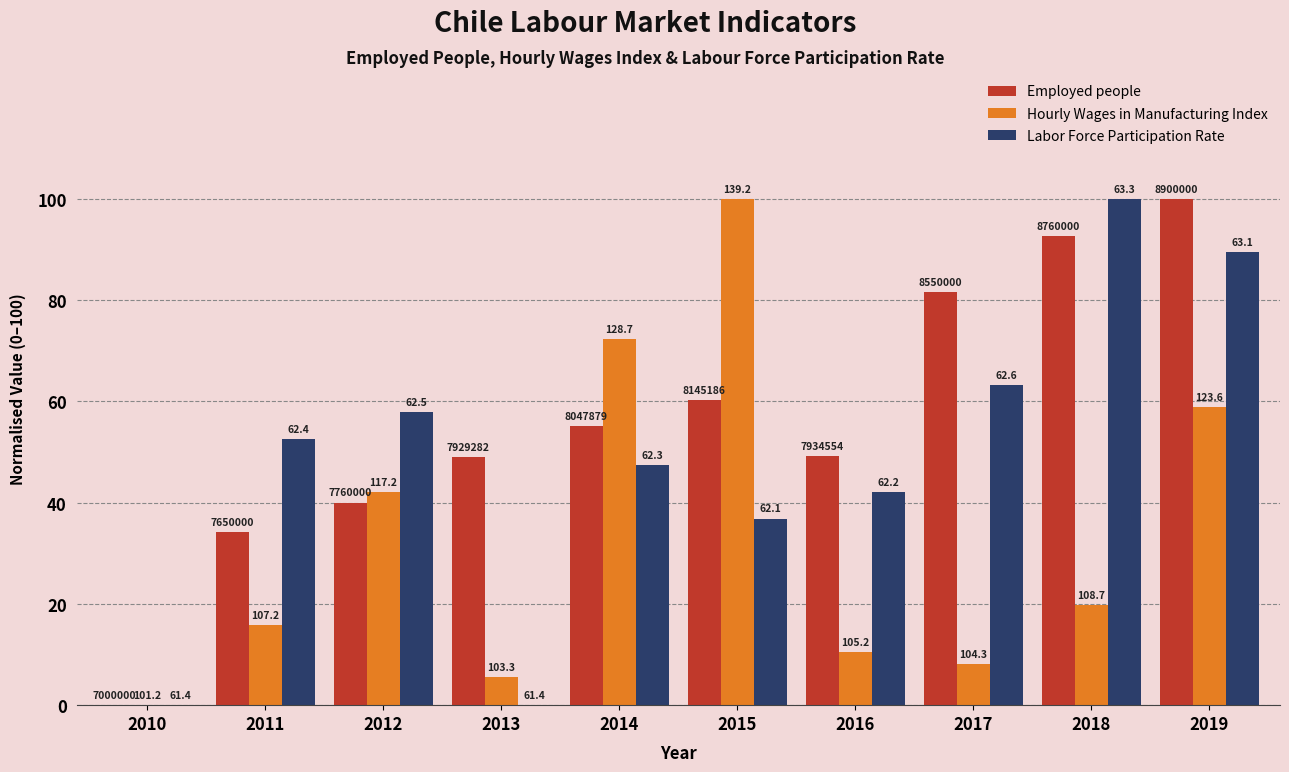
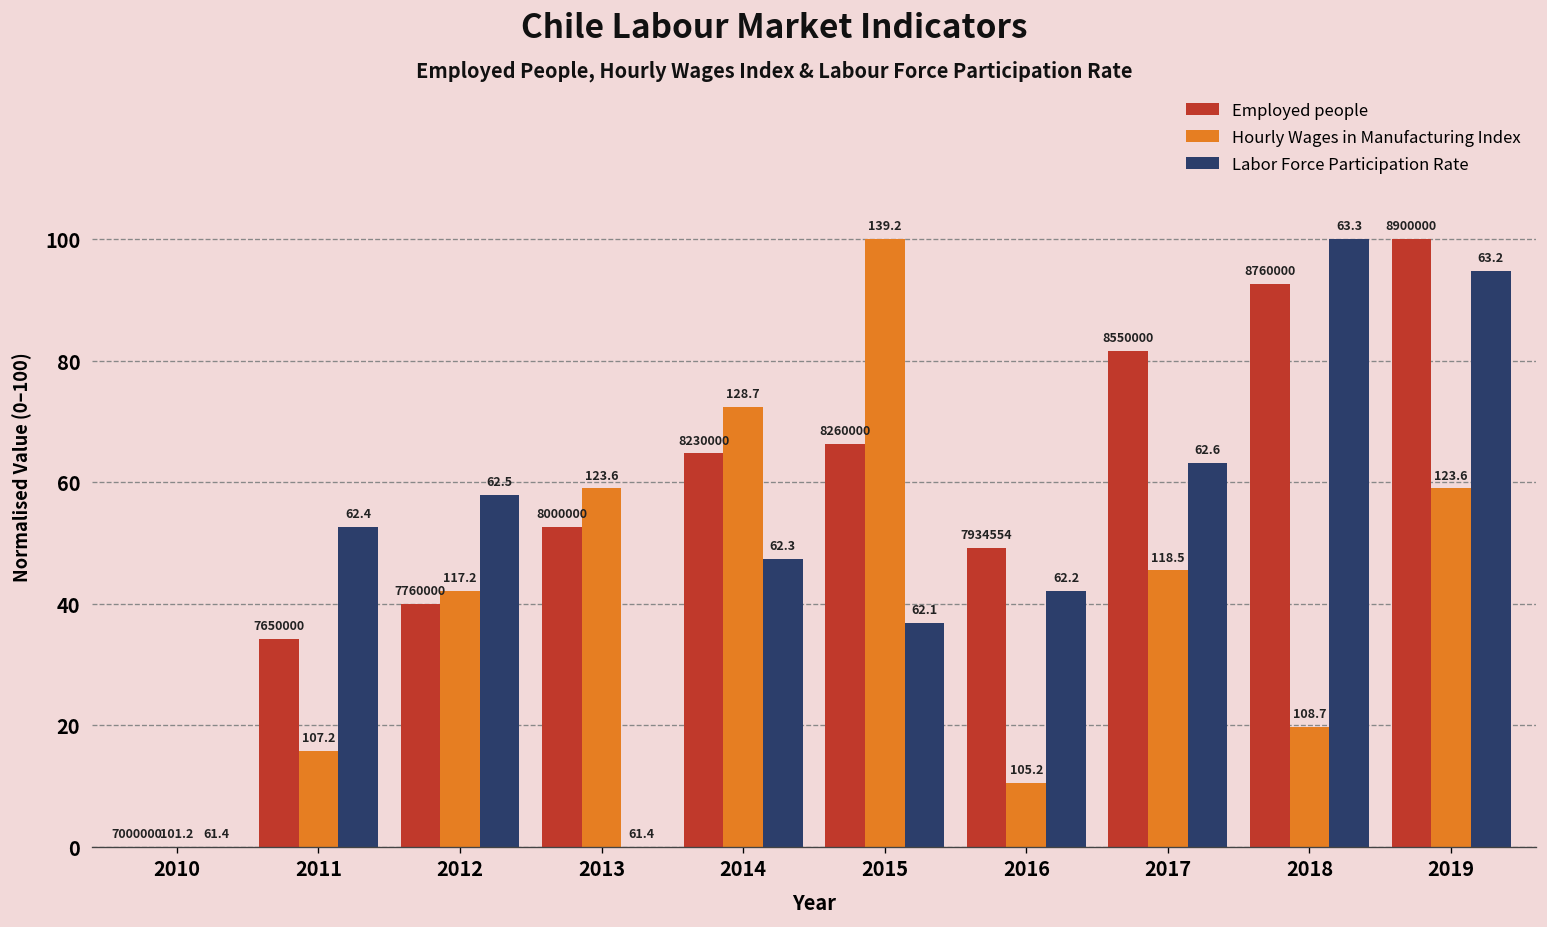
Employed people, 2013: 7929282 -> 8000000
Hourly Wages in Manufacturing Index, 2013: 103.3 -> 123.6
Employed people, 2014: 8047879 -> 8230000
Employed people, 2015: 8145186 -> 8260000
Hourly Wages in Manufacturing Index, 2017: 104.3 -> 118.5
Labor Force Participation Rate, 2019: 63.1 -> 63.2
